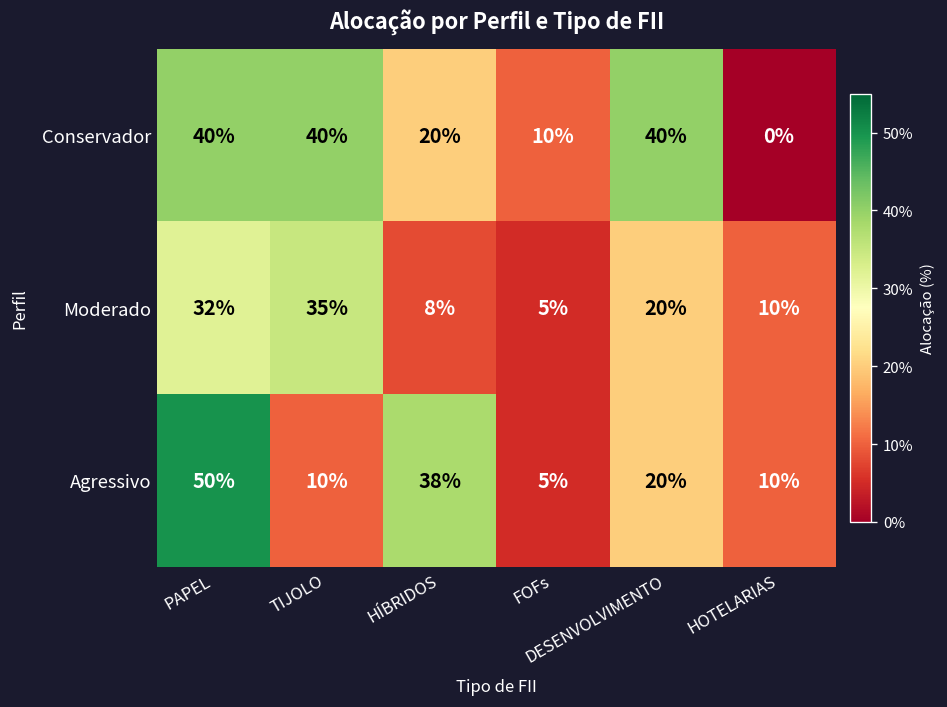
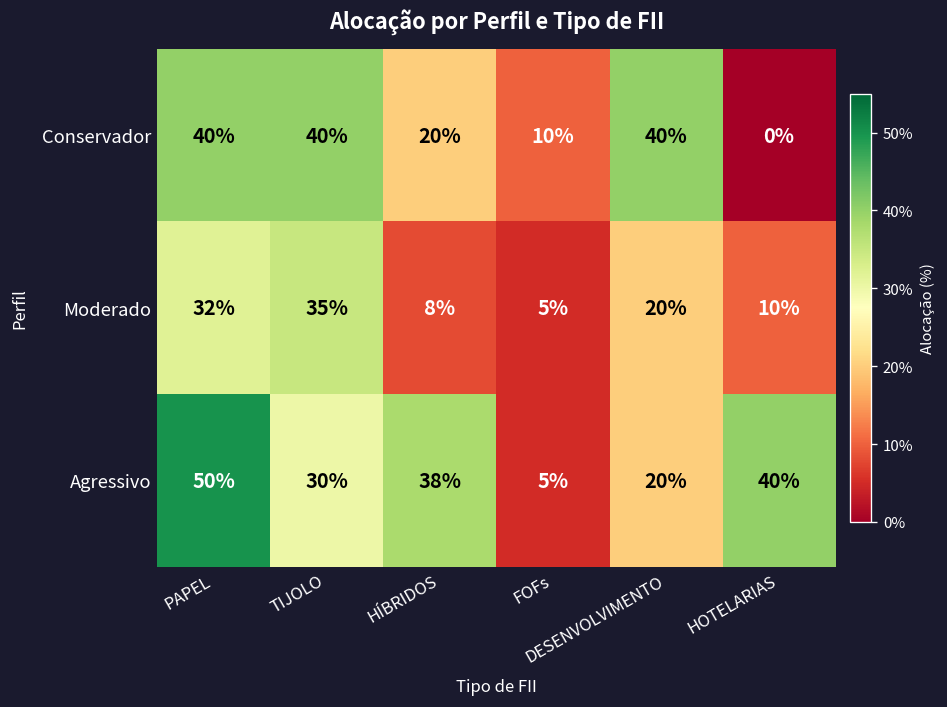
Agressivo, TIJOLO: 10% -> 30%
Agressivo, HOTELARIAS: 10% -> 40%
